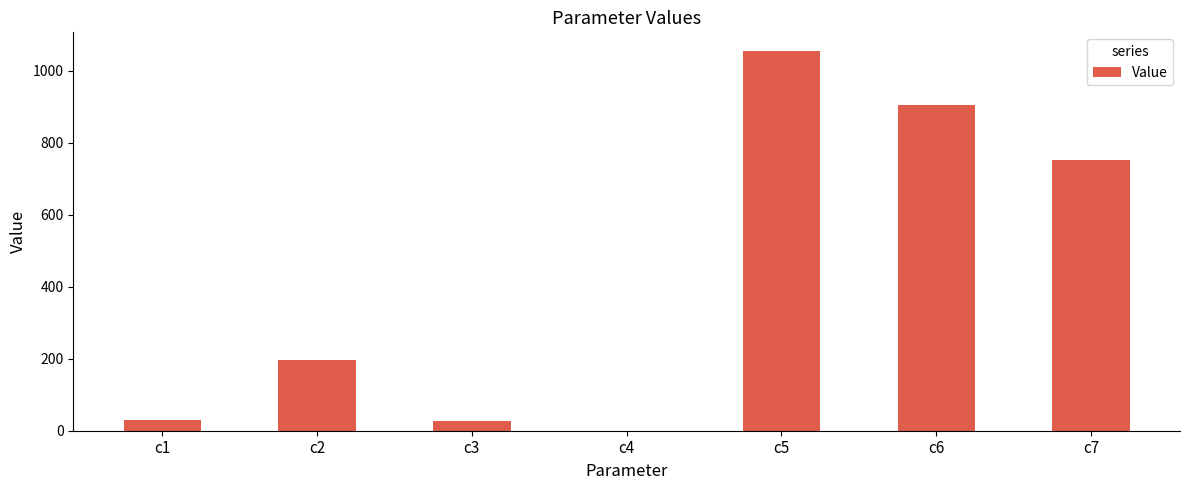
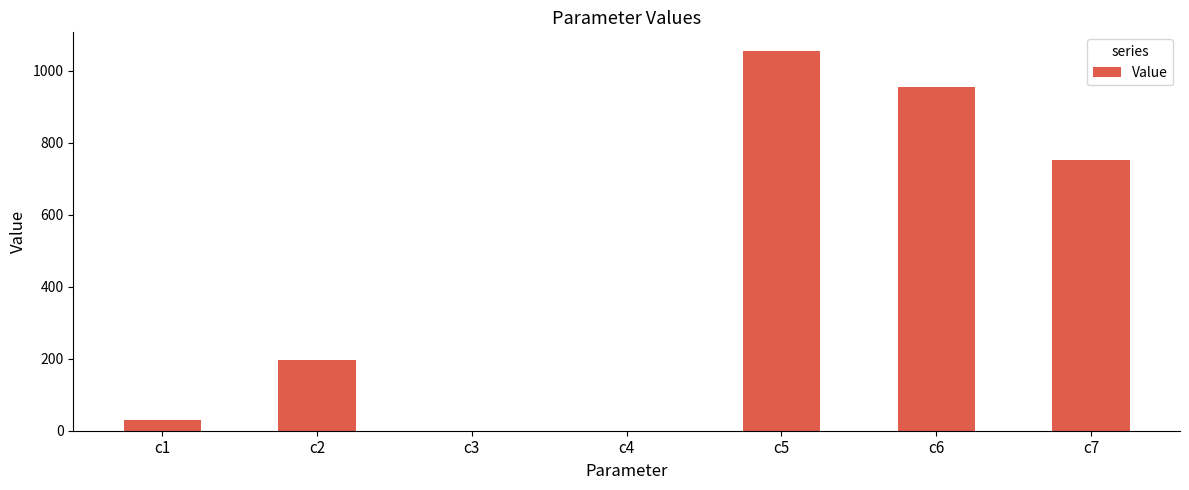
c3: 30 -> 0
c6: 910 -> 960
